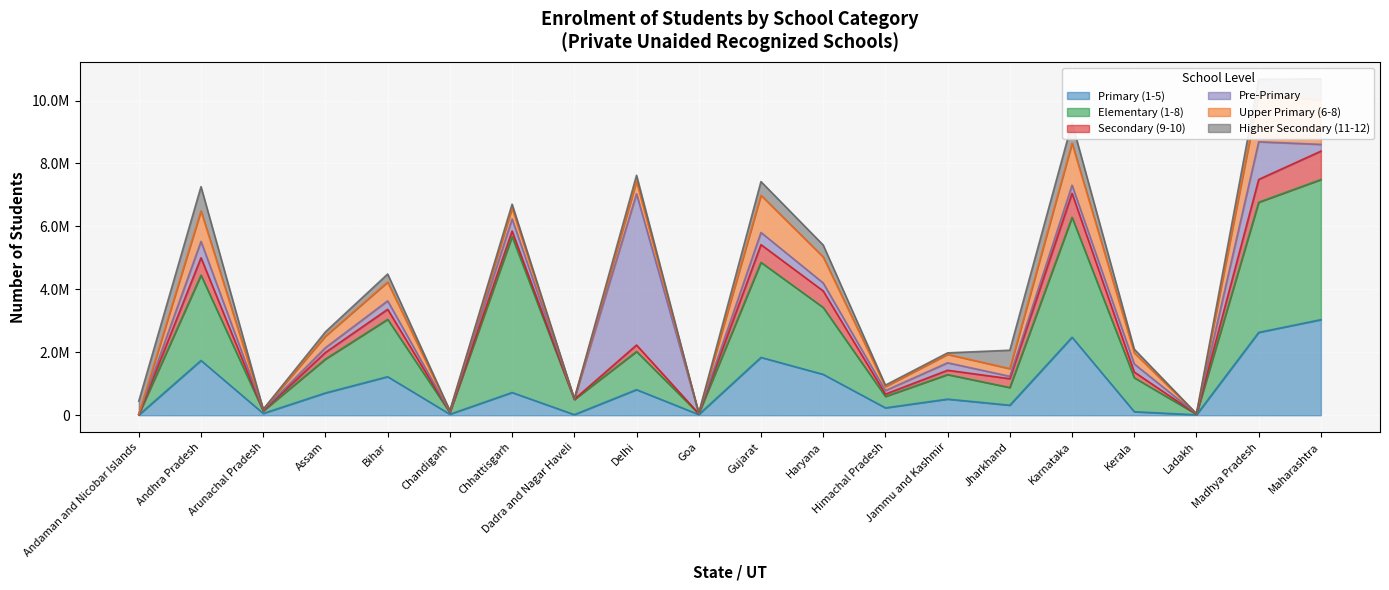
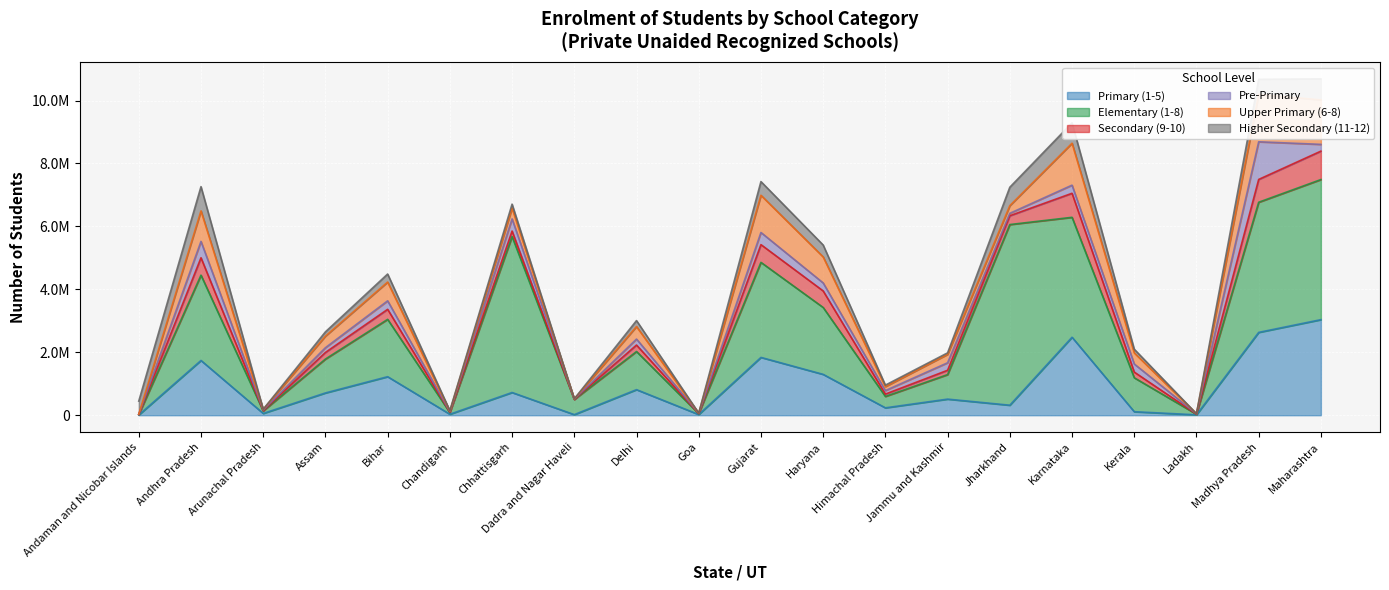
Pre-Primary, Delhi: 4800000 -> 200000
Elementary (1-8), Jharkhand: 600000 -> 5700000
